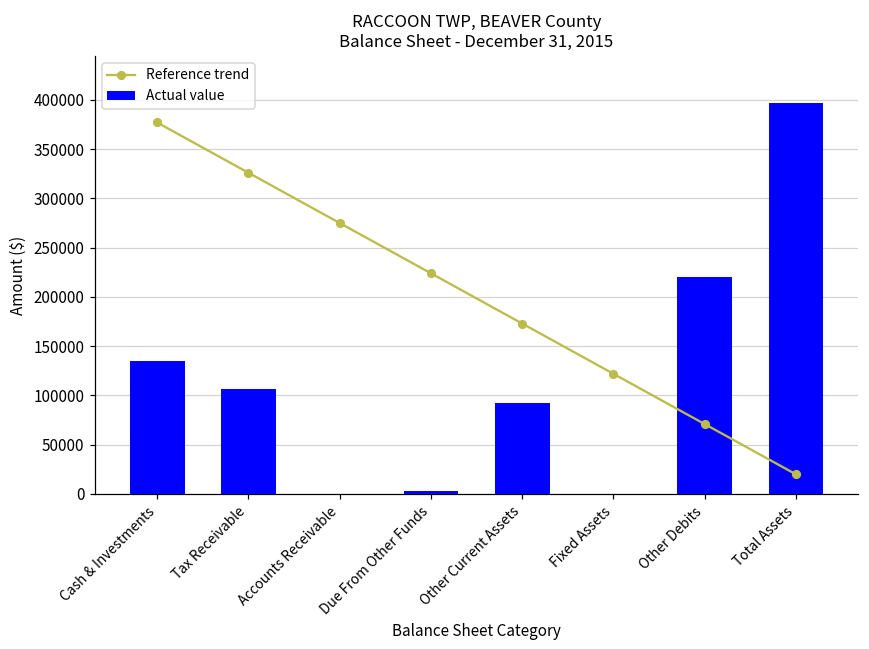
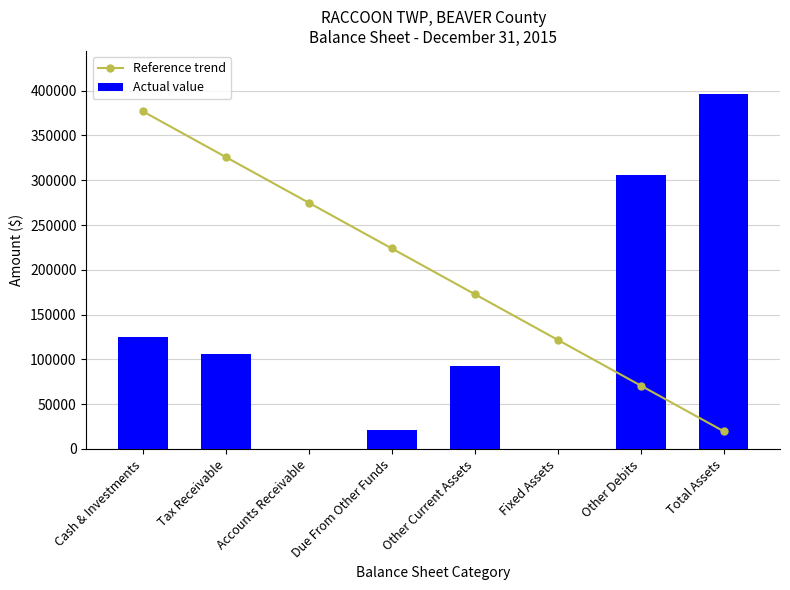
Actual value, Cash & Investments: 130000 -> 120000
Actual value, Due From Other Funds: 0 -> 20000
Actual value, Other Debits: 220000 -> 310000
